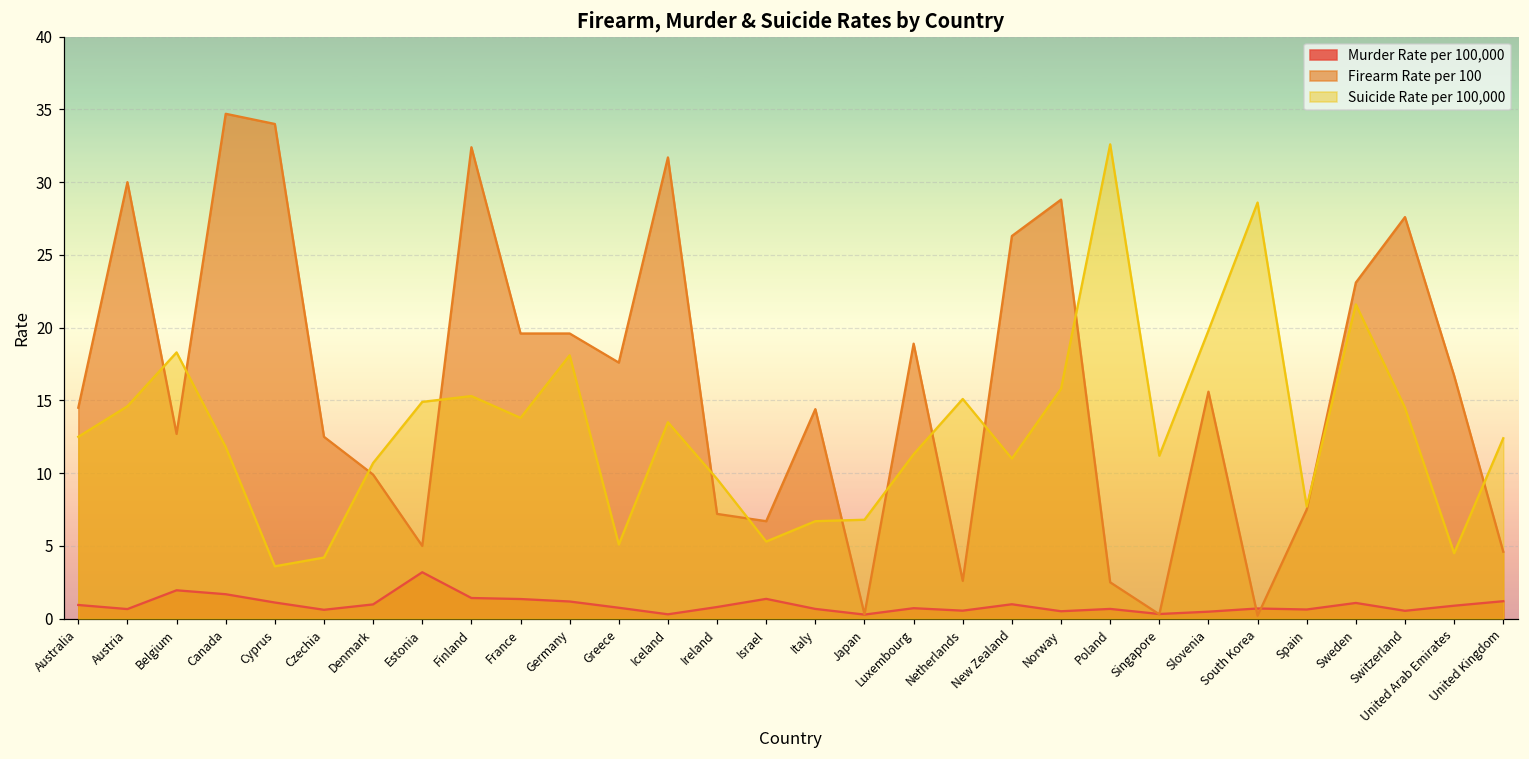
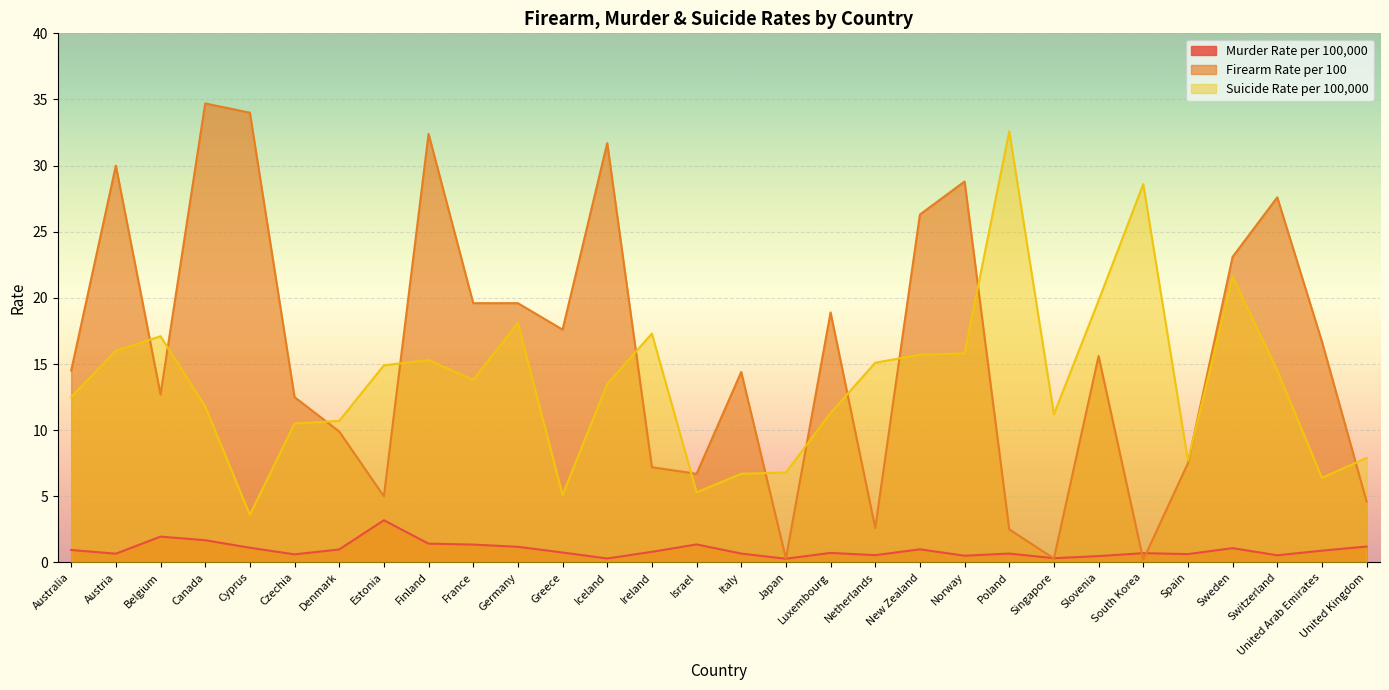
Suicide Rate per 100,000, Austria: 14.6 -> 16.0
Suicide Rate per 100,000, Belgium: 18.3 -> 17.1
Suicide Rate per 100,000, Czechia: 4.2 -> 10.5
Suicide Rate per 100,000, Ireland: 9.6 -> 17.3
Suicide Rate per 100,000, New Zealand: 11.0 -> 15.7
Suicide Rate per 100,000, United Arab Emirates: 4.5 -> 6.4
Suicide Rate per 100,000, United Kingdom: 12.4 -> 7.9
